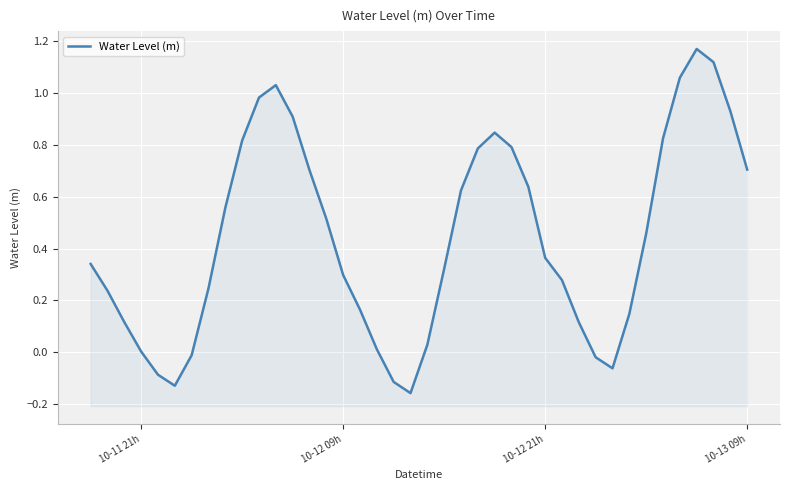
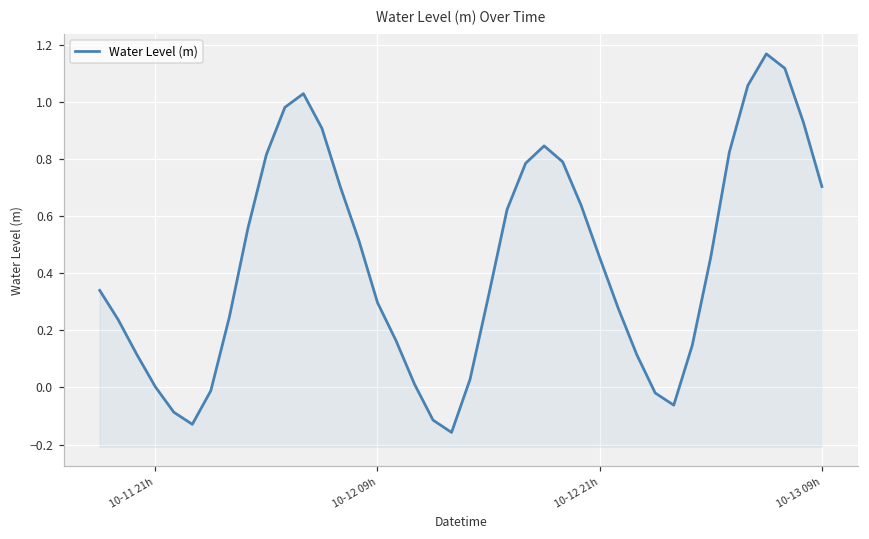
10-12 21h: 0.36 -> 0.46
